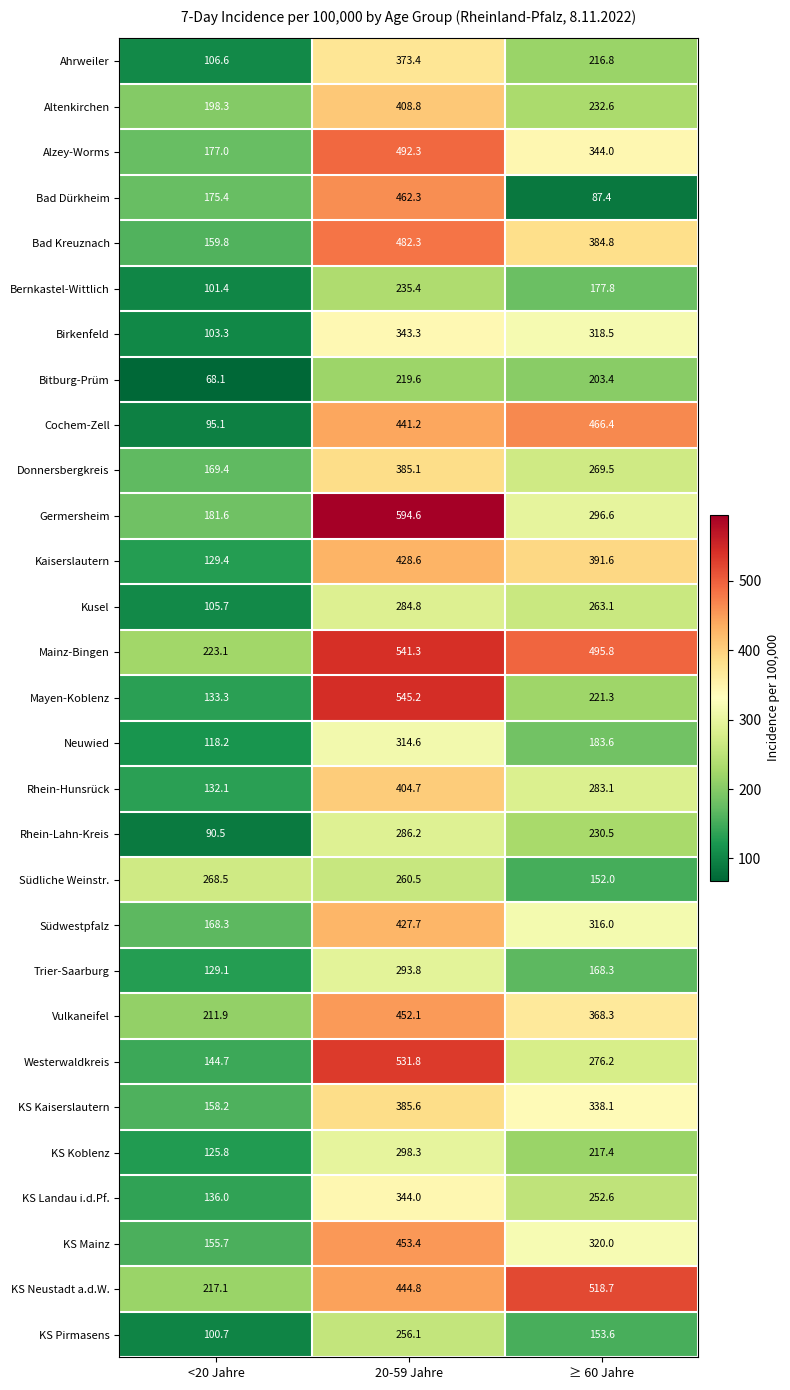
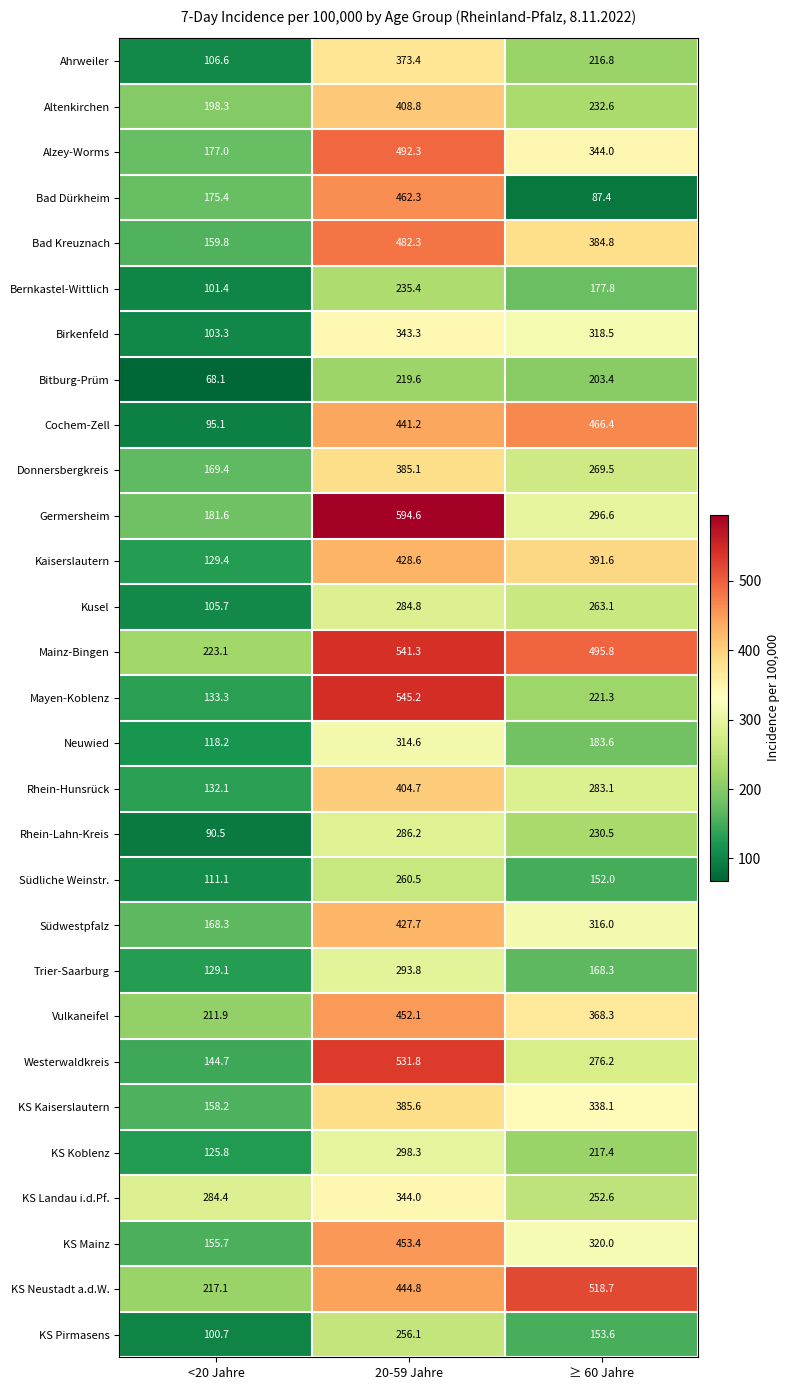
Südliche Weinstr., <20 Jahre: 268.5 -> 111.1
KS Landau i.d.Pf., <20 Jahre: 136.0 -> 284.4
